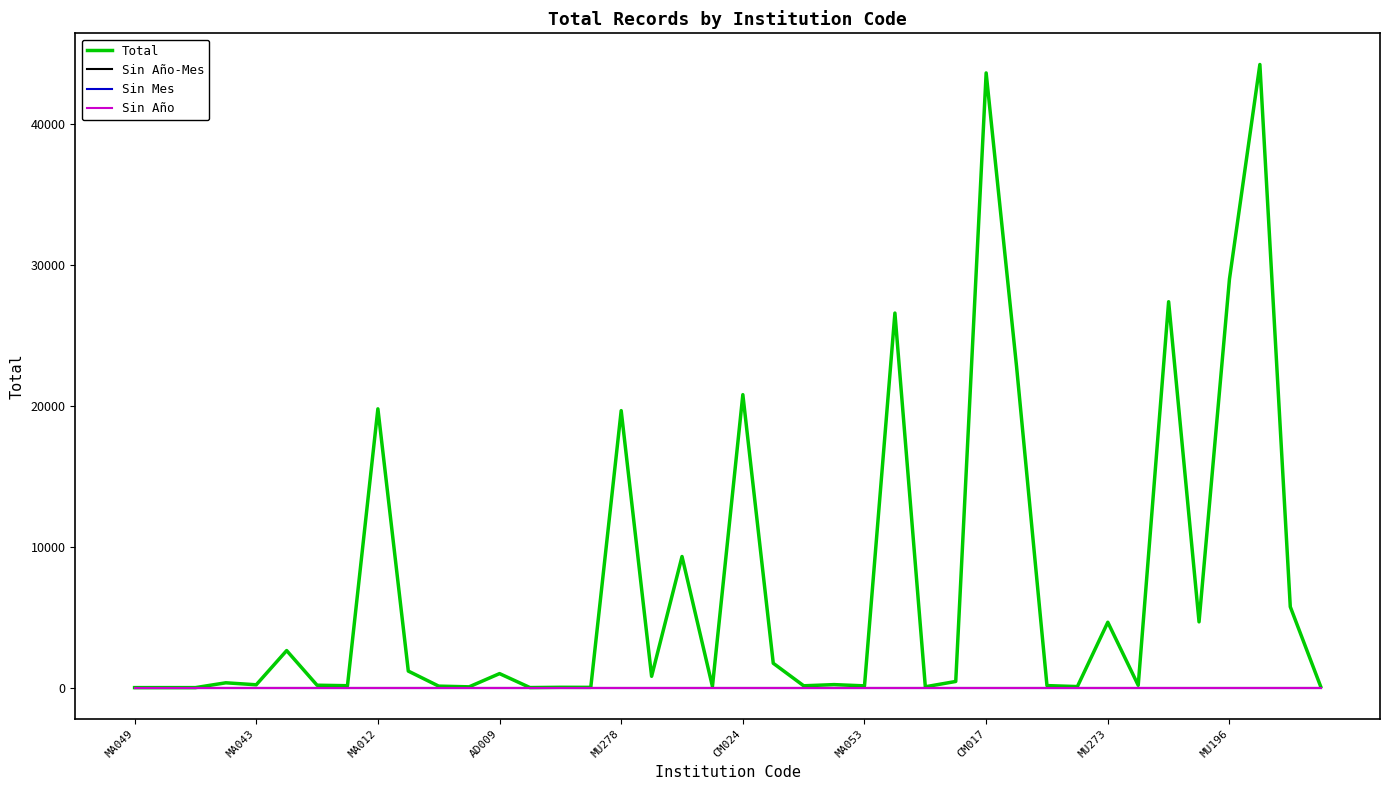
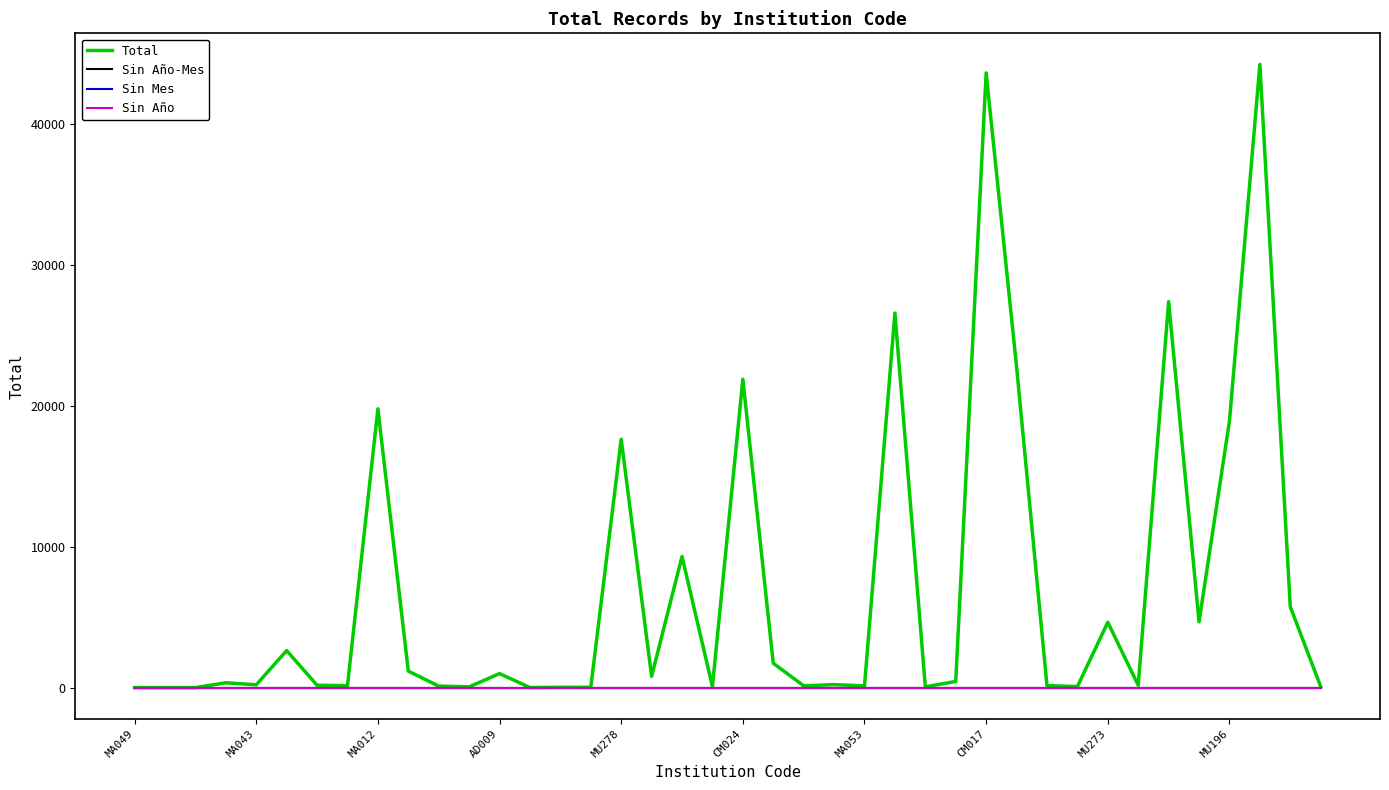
Total, MU278: 19700 -> 17600
Total, CM024: 20800 -> 21900
Total, MU196: 29000 -> 18900
